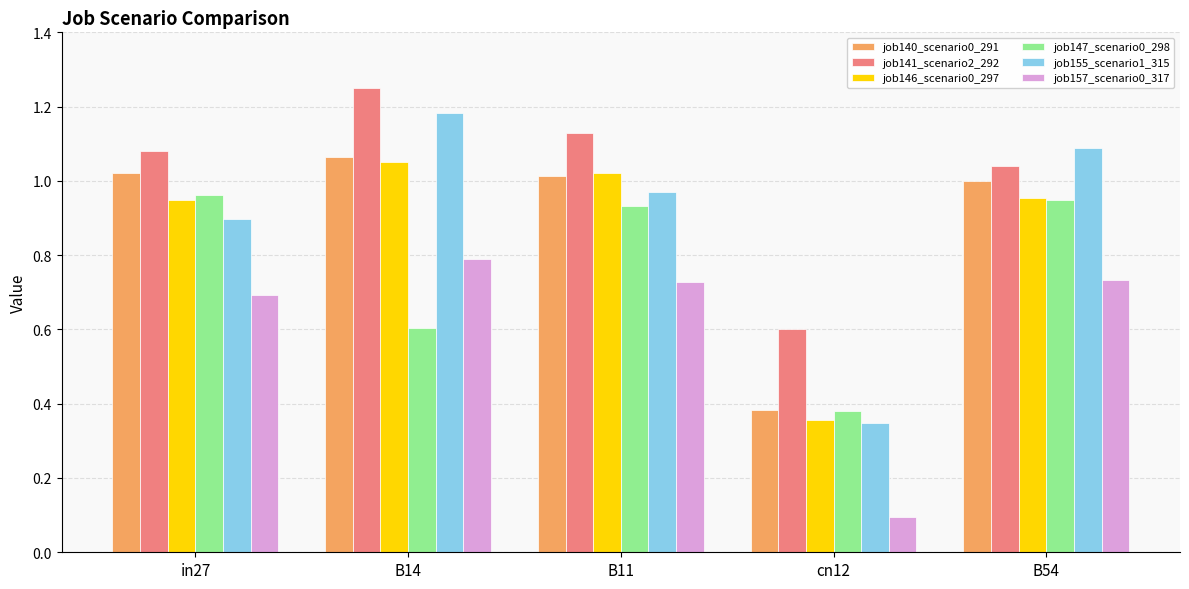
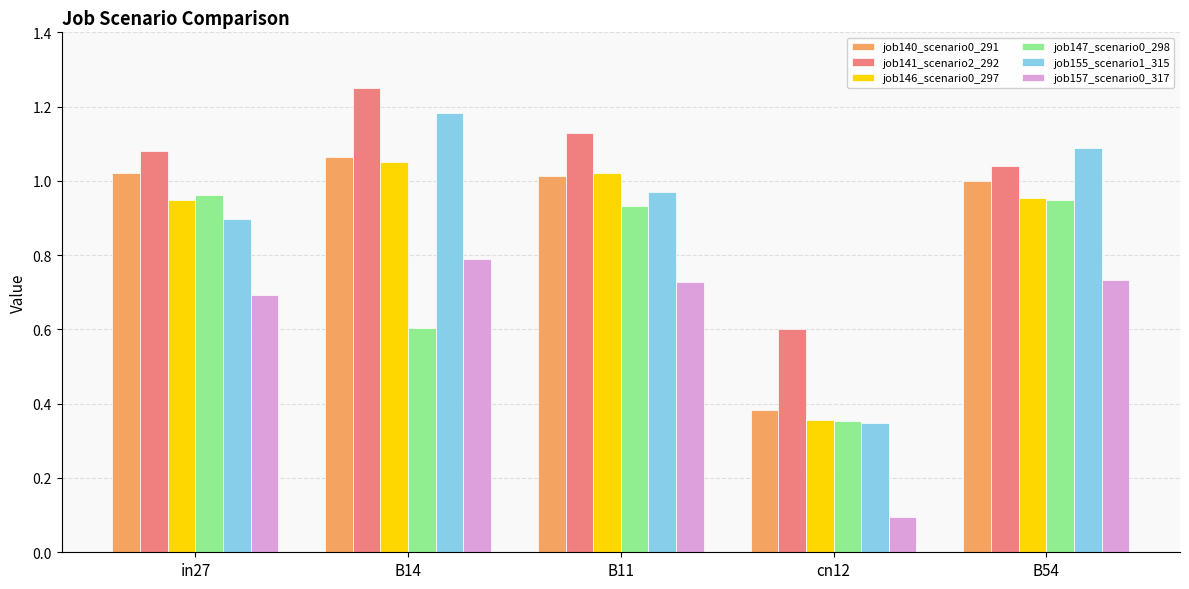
job147_scenario0_298, cn12: 0.38 -> 0.35
